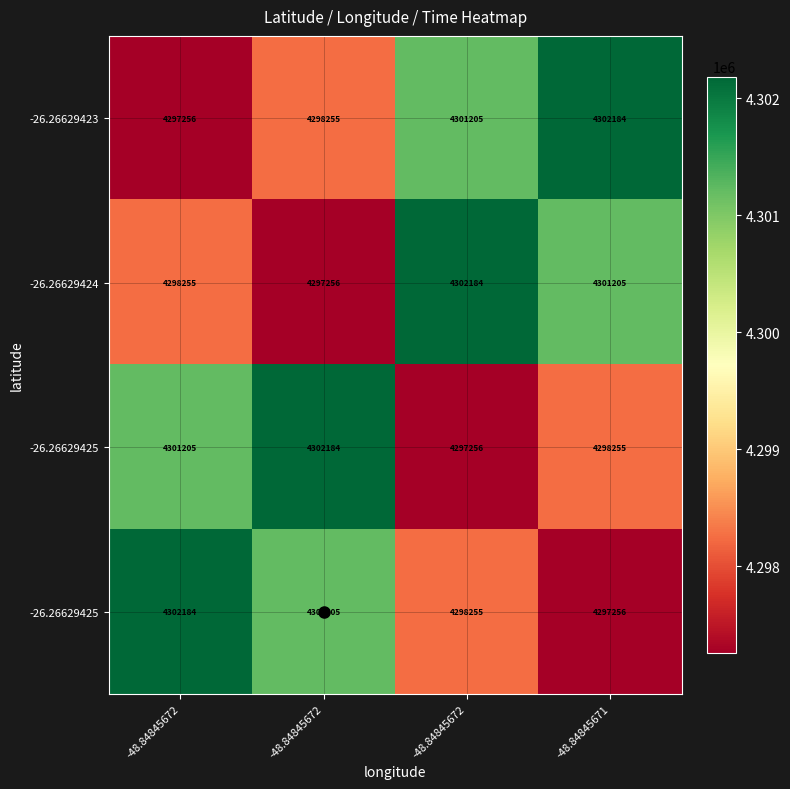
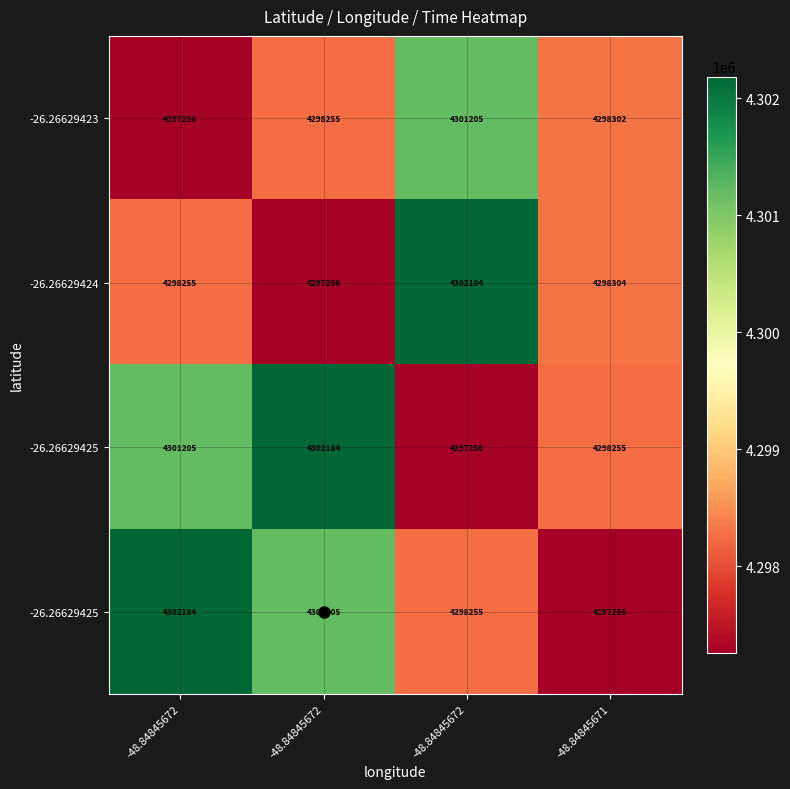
-26.26629423, -48.84845671: 4302184 -> 4298302
-26.26629424, -48.84845671: 4301205 -> 4298304
